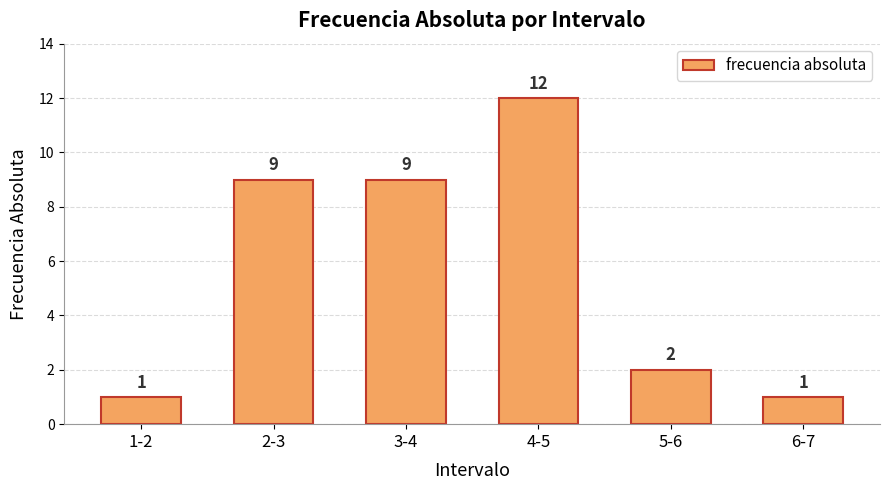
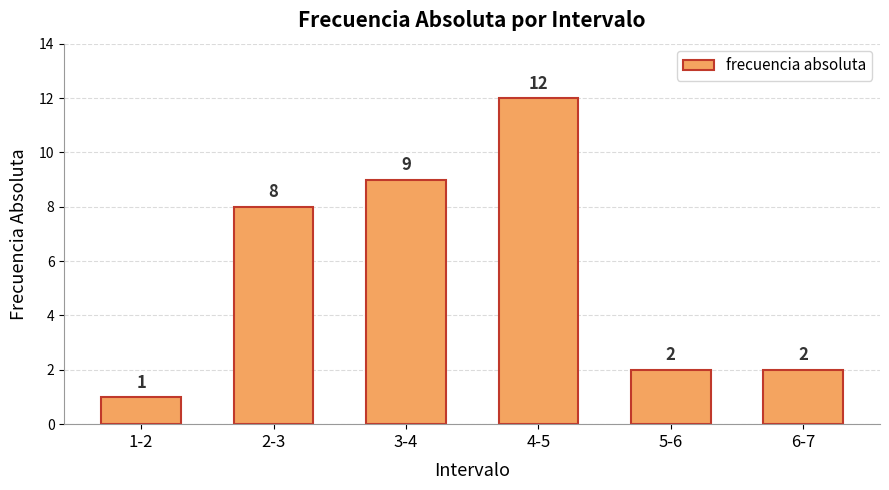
2-3: 9 -> 8
6-7: 1 -> 2
